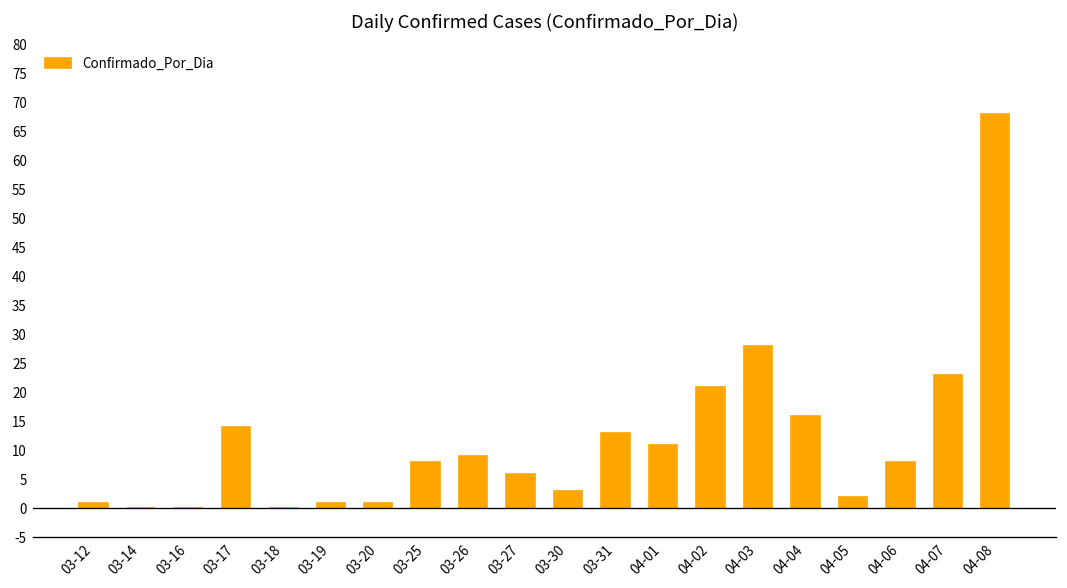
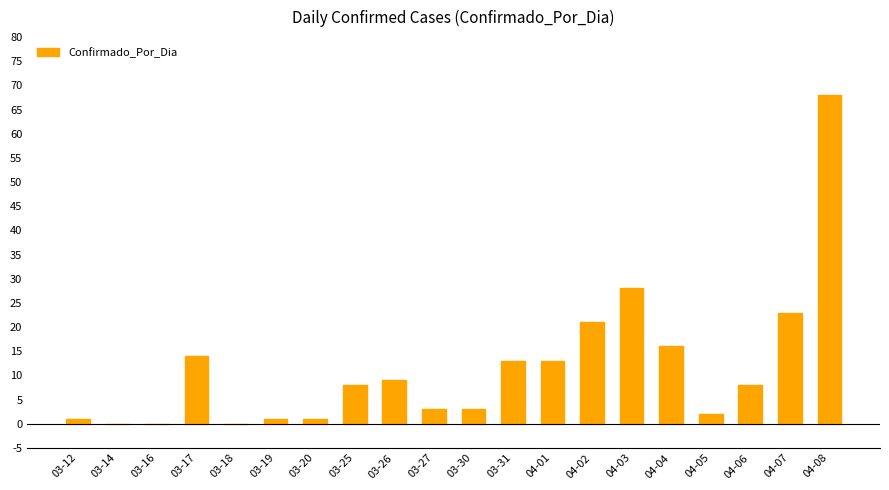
03-27: 6 -> 3
04-01: 11 -> 13
